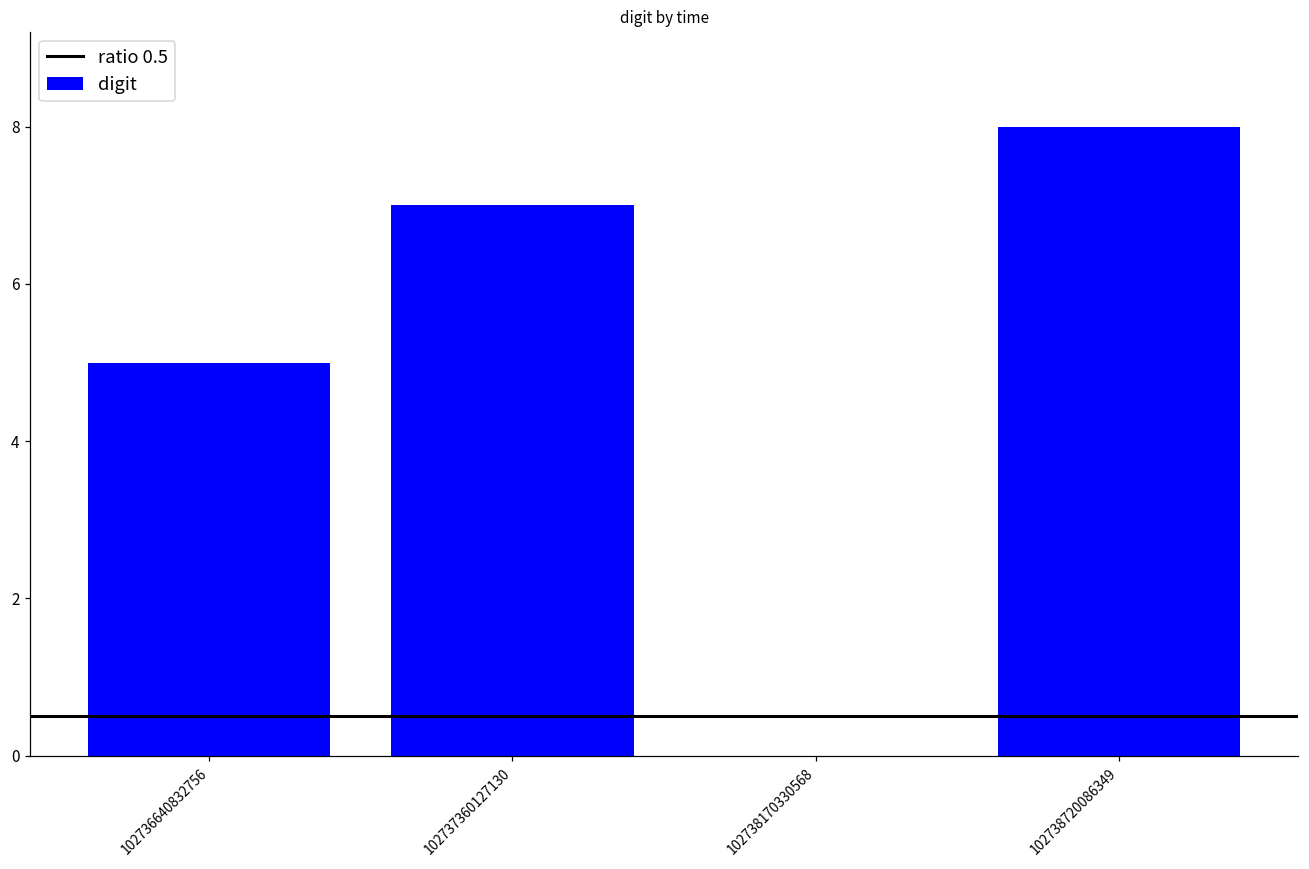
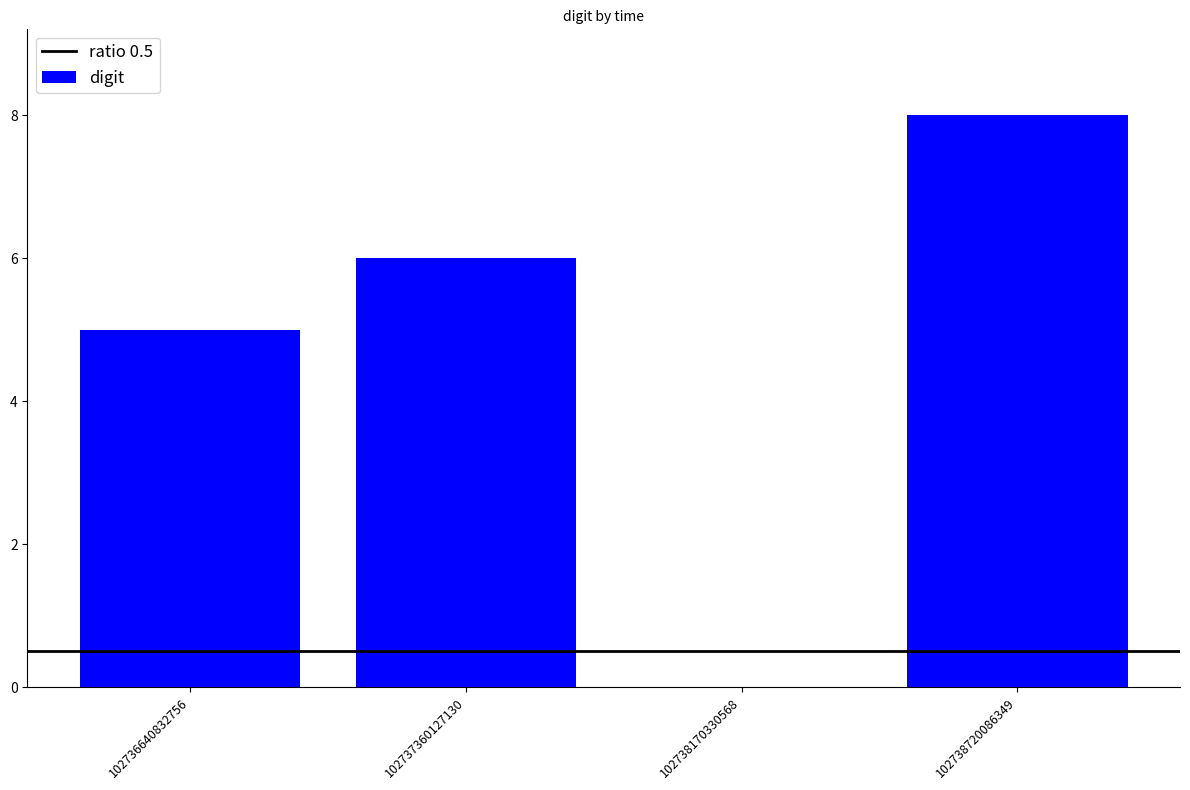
102737360127130: 7 -> 6
